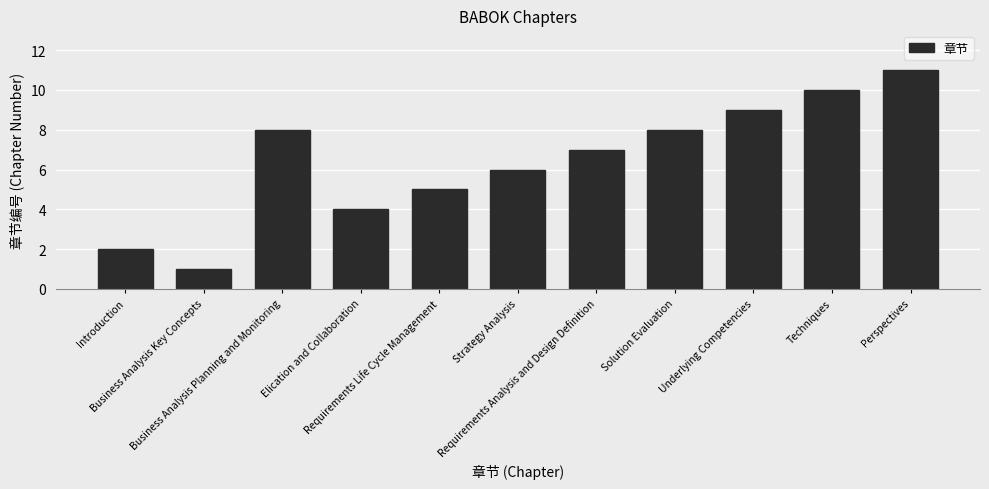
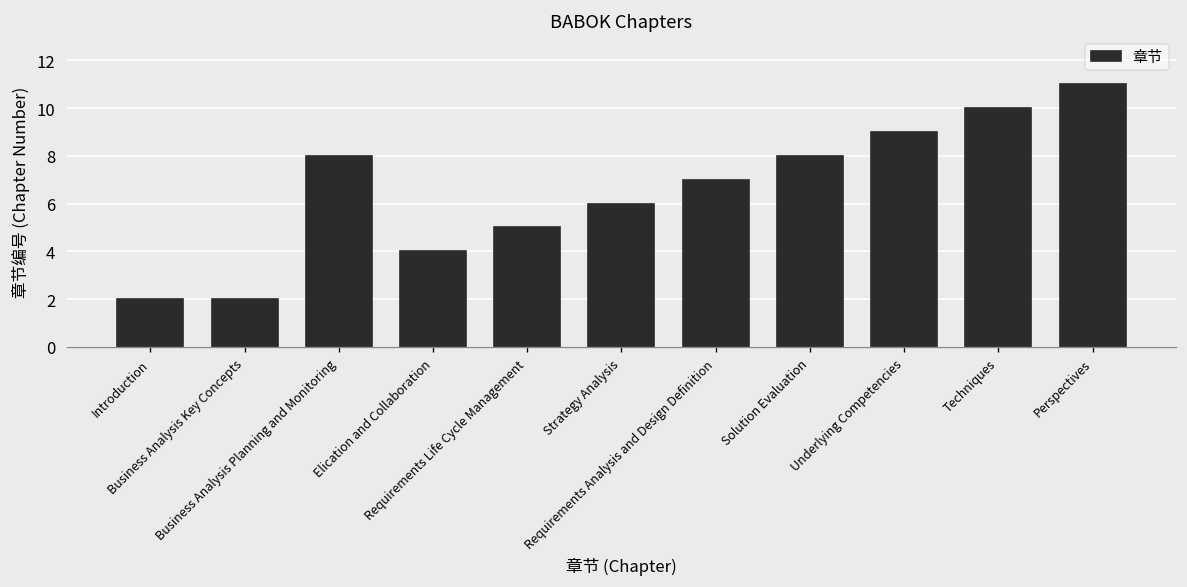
Business Analysis Key Concepts: 1 -> 2
